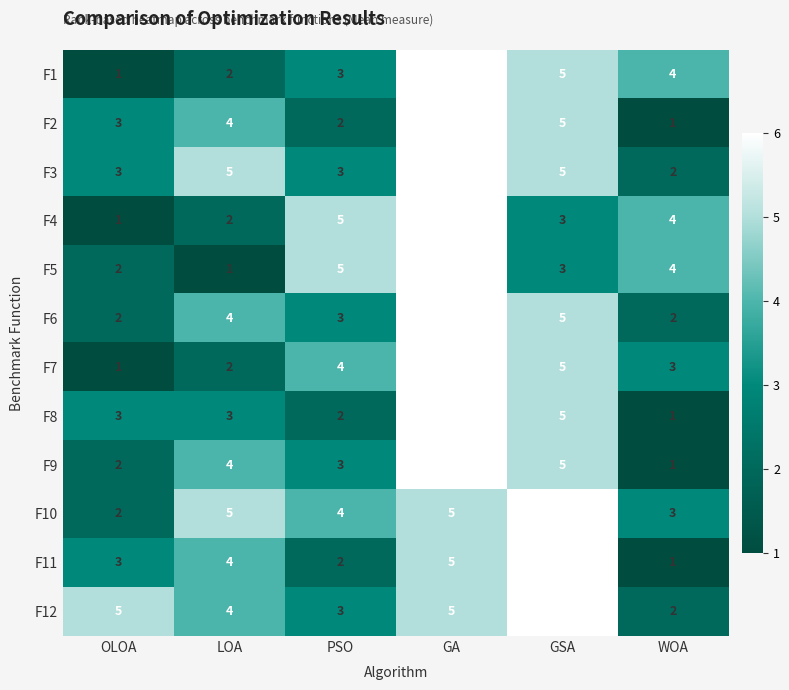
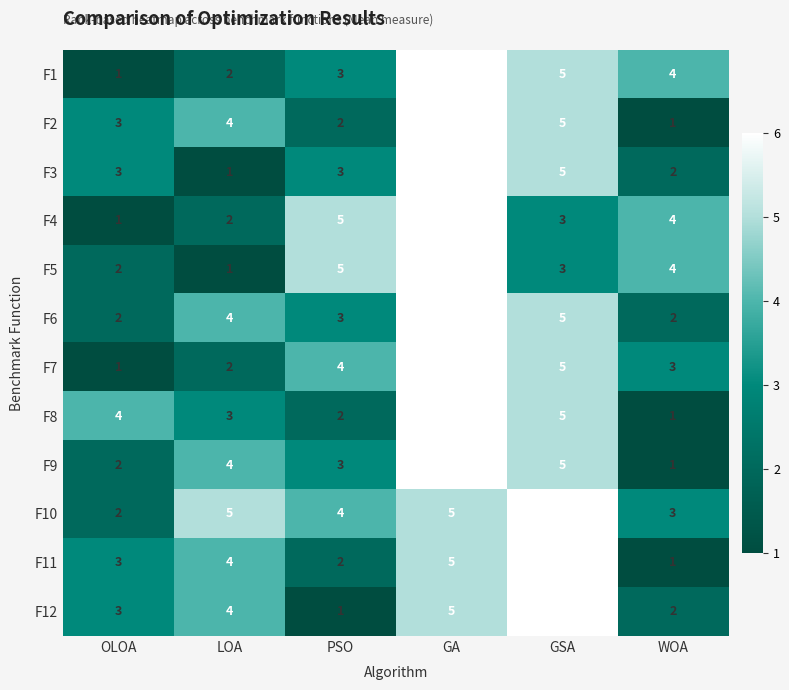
F3, LOA: 5 -> 1
F8, OLOA: 3 -> 4
F12, OLOA: 5 -> 3
F12, PSO: 3 -> 1
